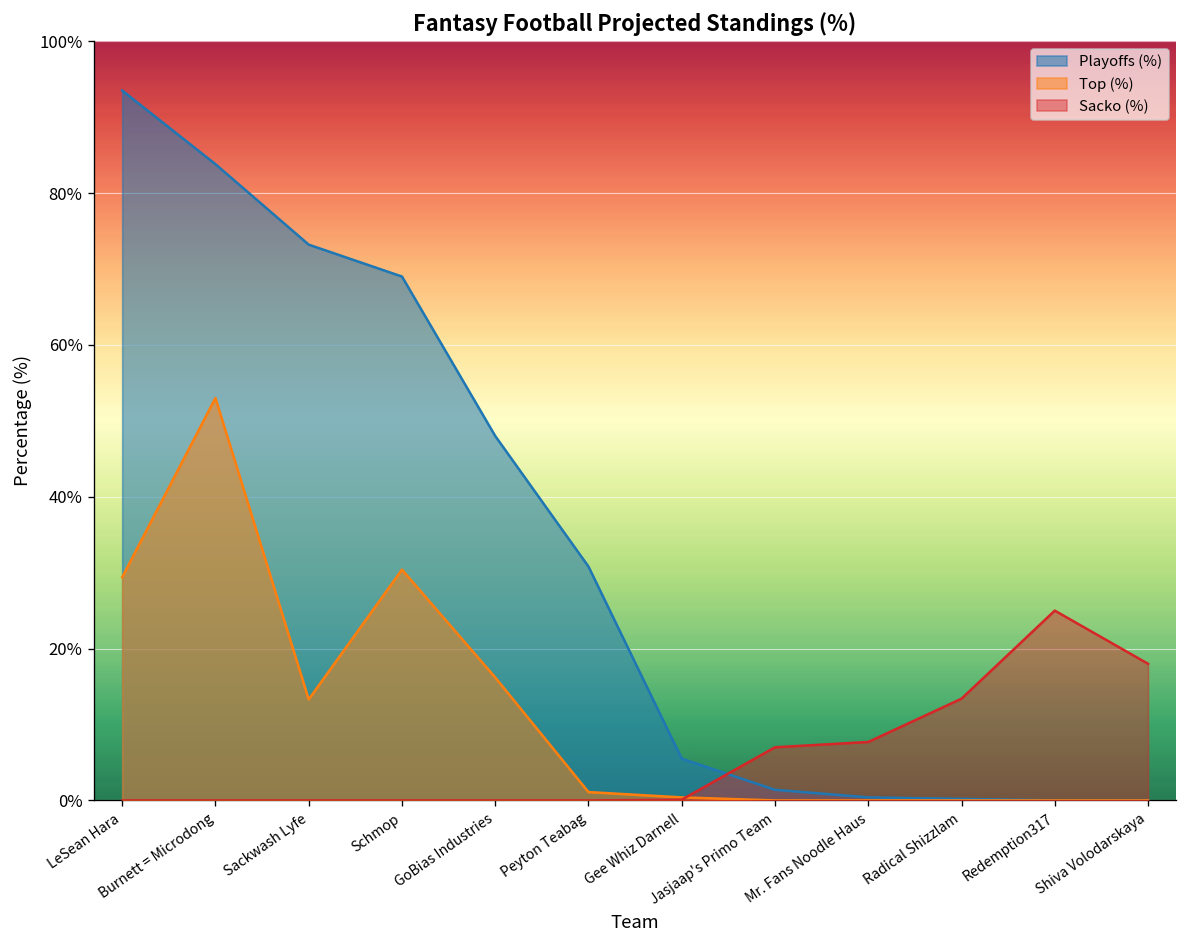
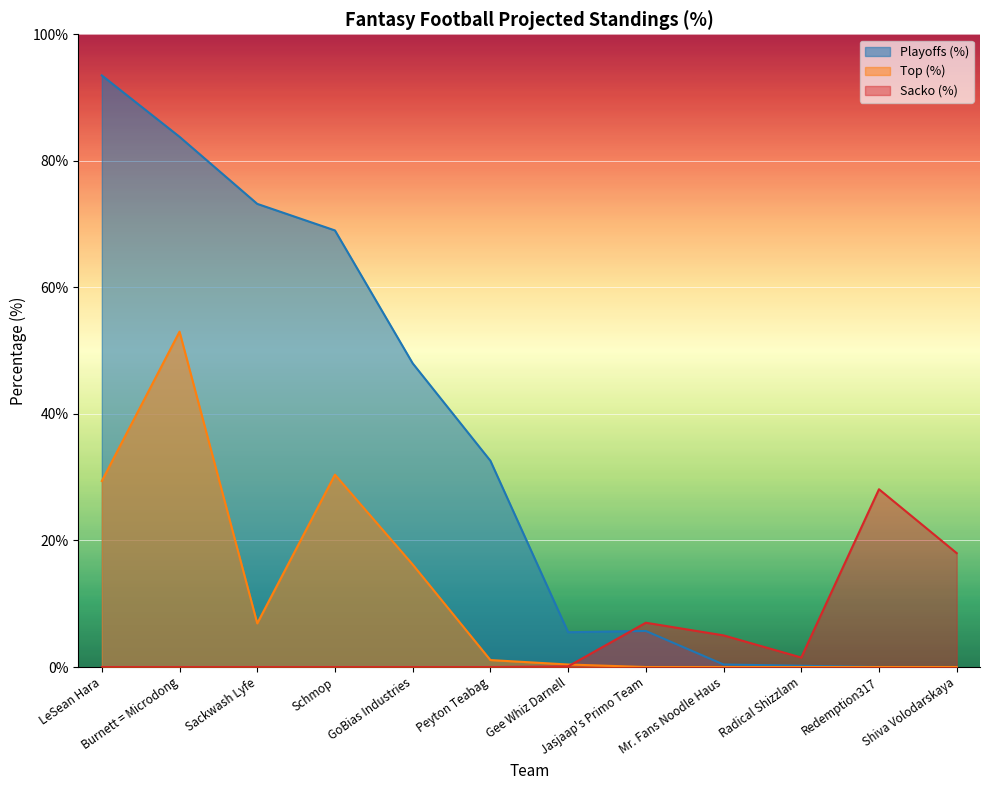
Top (%), Sackwash Lyfe: 13% -> 7%
Playoffs (%), Peyton Teabag: 31% -> 33%
Playoffs (%), Jasjaap's Primo Team: 1% -> 6%
Sacko (%), Mr. Fans Noodle Haus: 8% -> 5%
Sacko (%), Radical Shizzlam: 13% -> 2%
Sacko (%), Redemption317: 25% -> 28%
